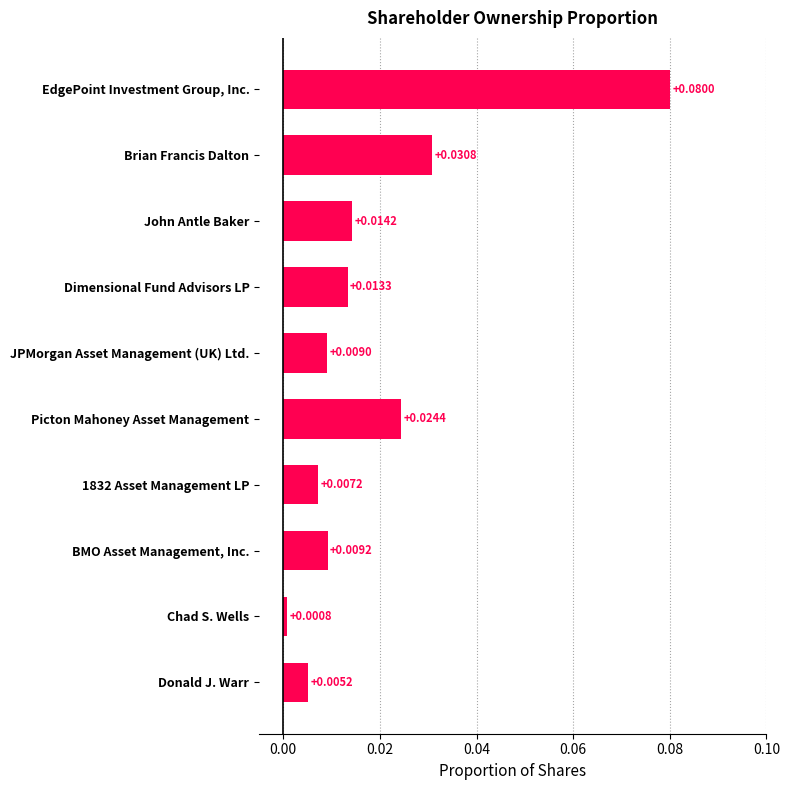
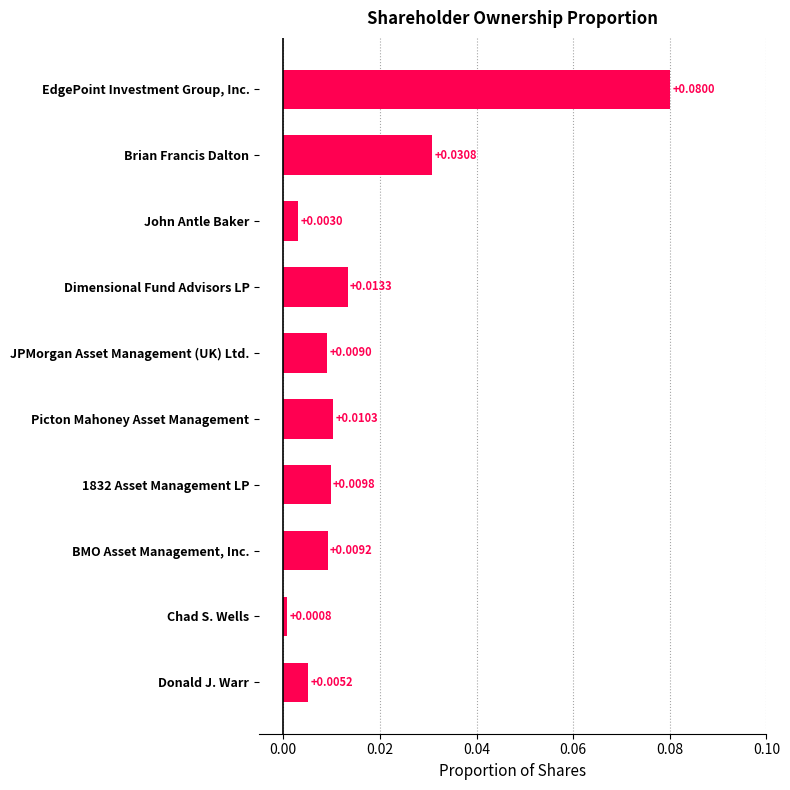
John Antle Baker: +0.0142 -> +0.0030
Picton Mahoney Asset Management: +0.0244 -> +0.0103
1832 Asset Management LP: +0.0072 -> +0.0098
